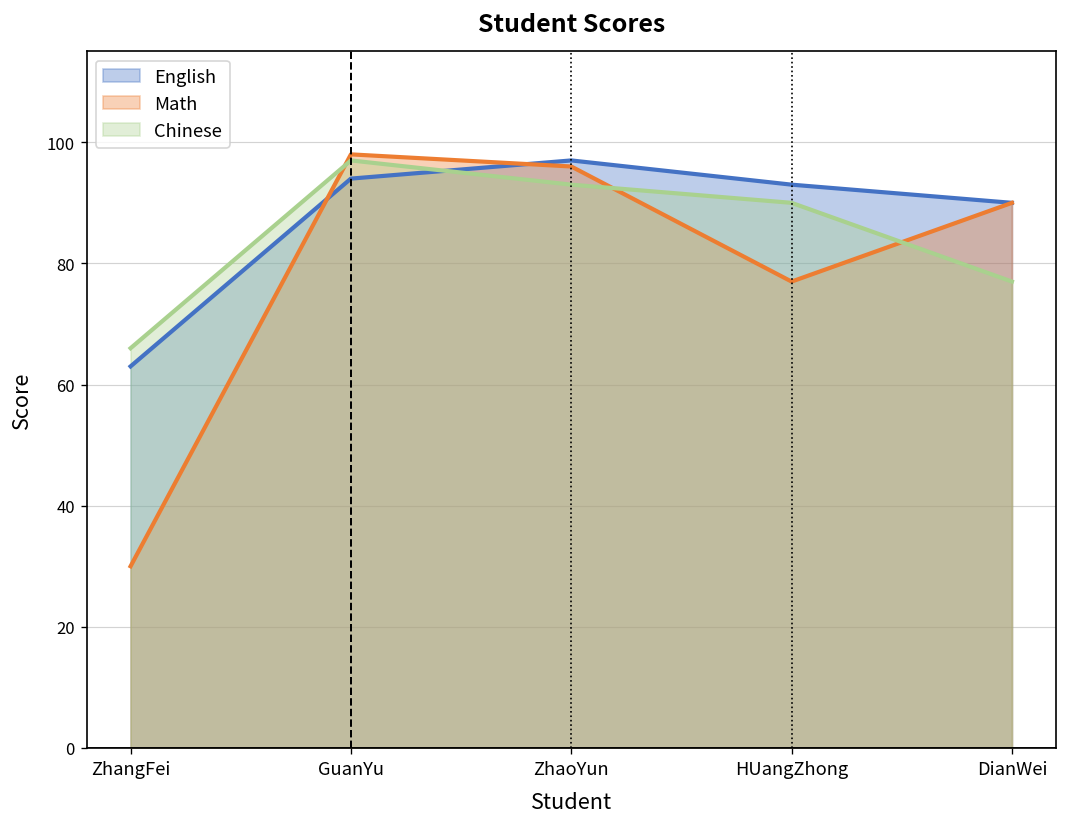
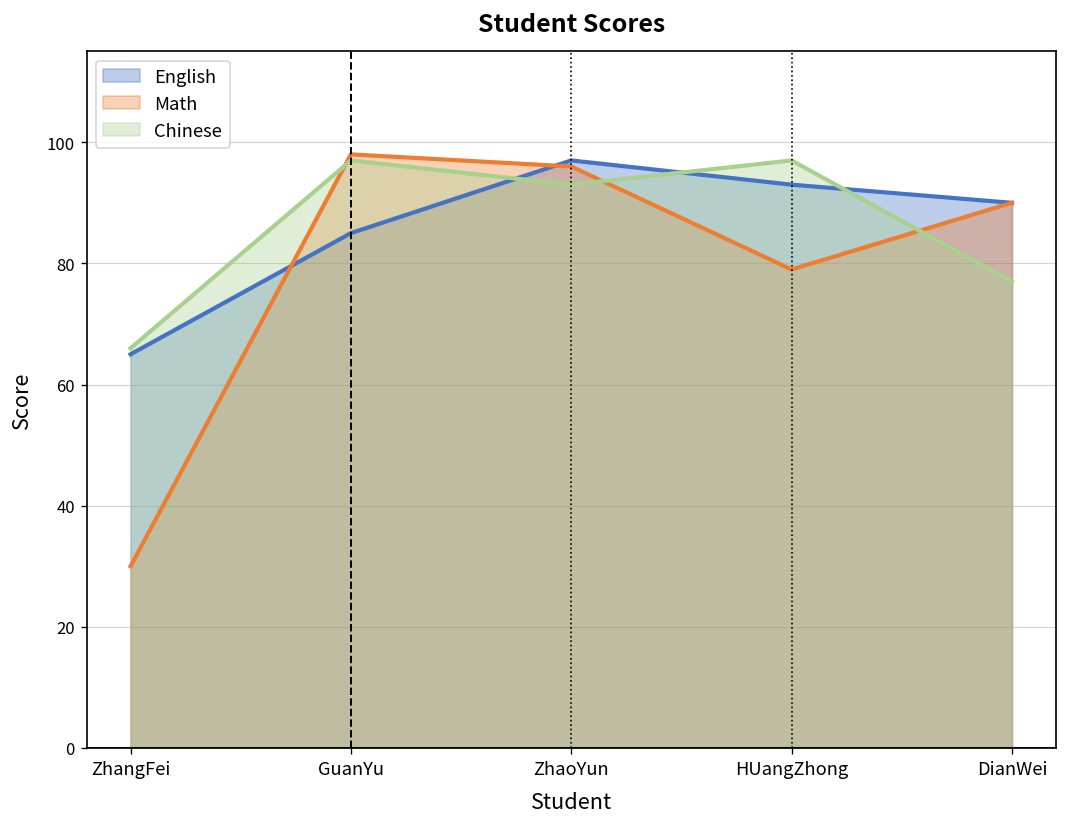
English, ZhangFei: 63 -> 65
English, GuanYu: 94 -> 85
Math, HUangZhong: 77 -> 79
Chinese, HUangZhong: 90 -> 97
